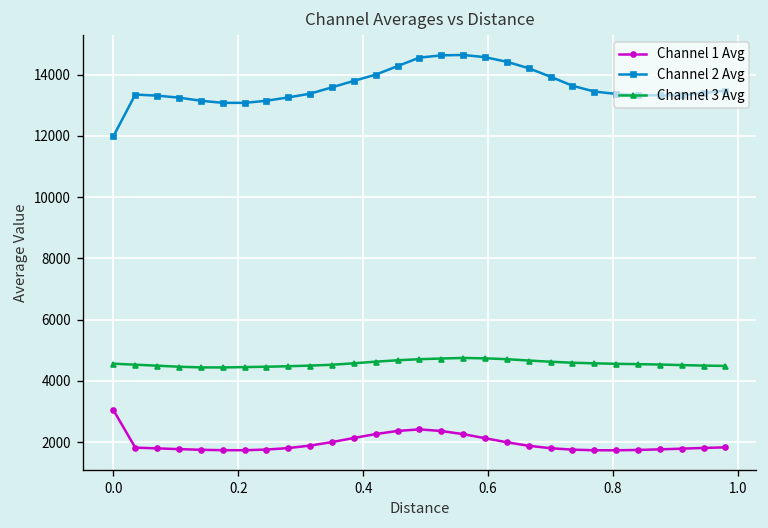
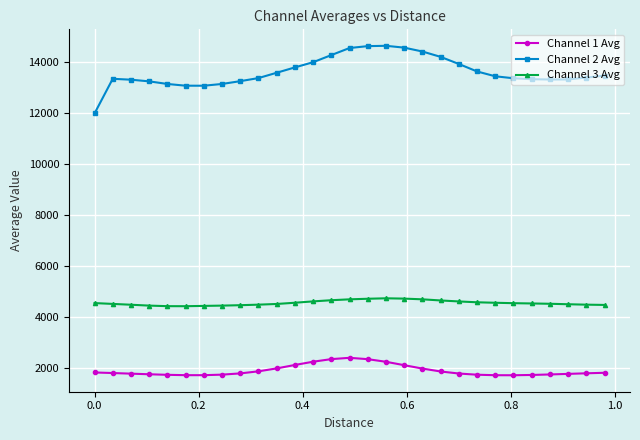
Channel 1 Avg, 0.0: 3000 -> 1800
